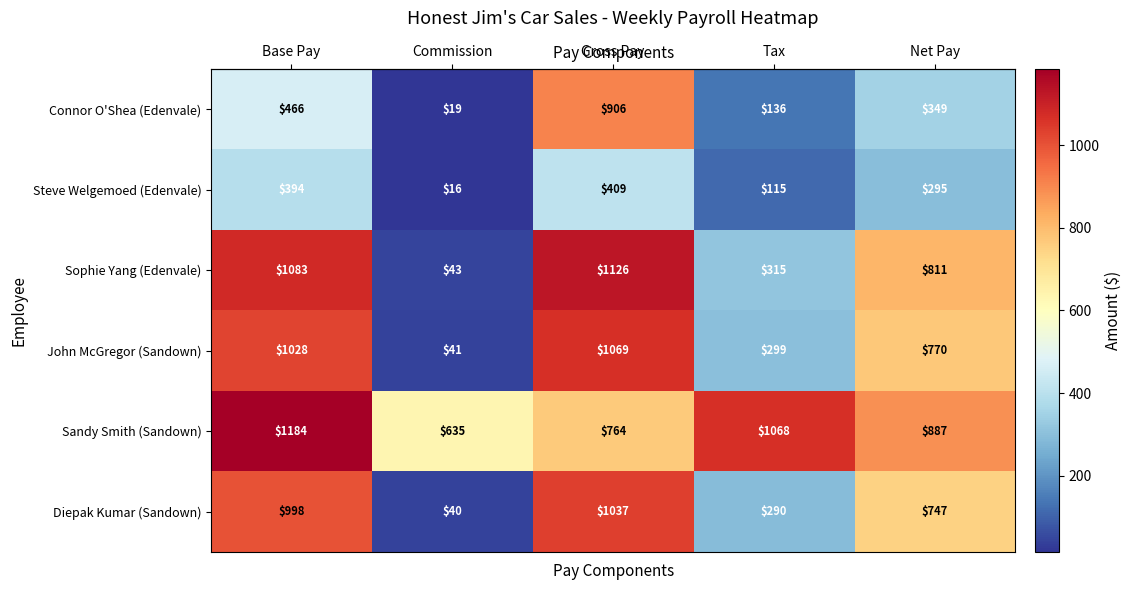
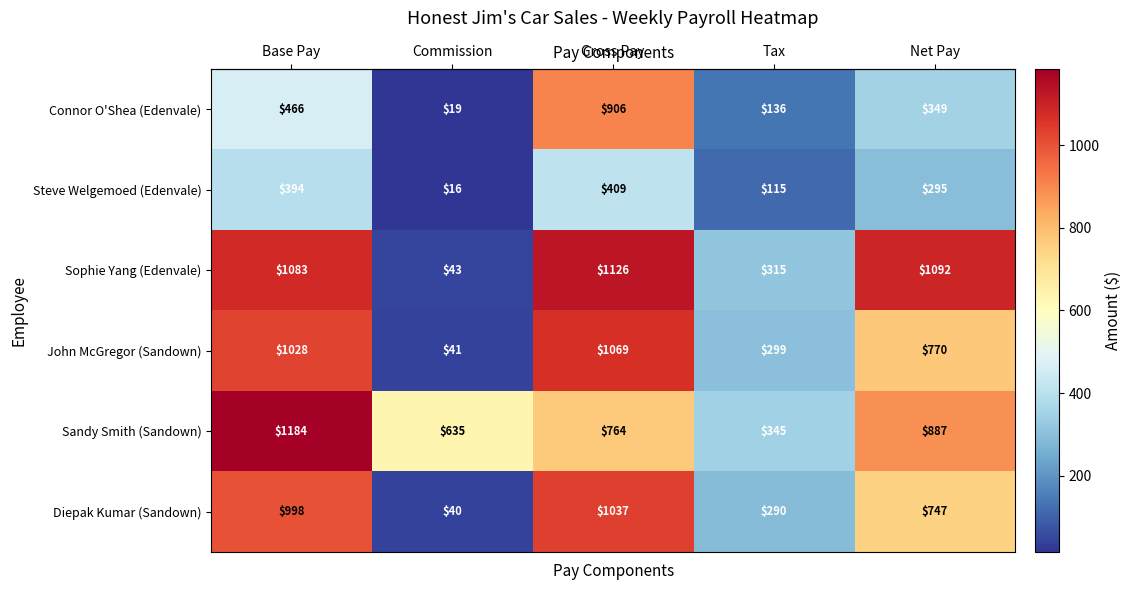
Sophie Yang (Edenvale), Net Pay: $811 -> $1092
Sandy Smith (Sandown), Tax: $1068 -> $345
